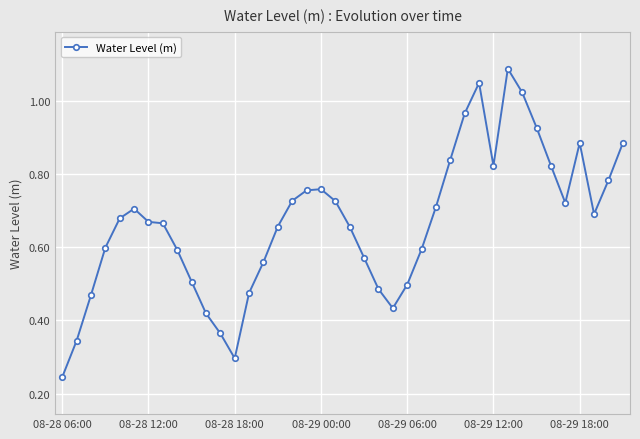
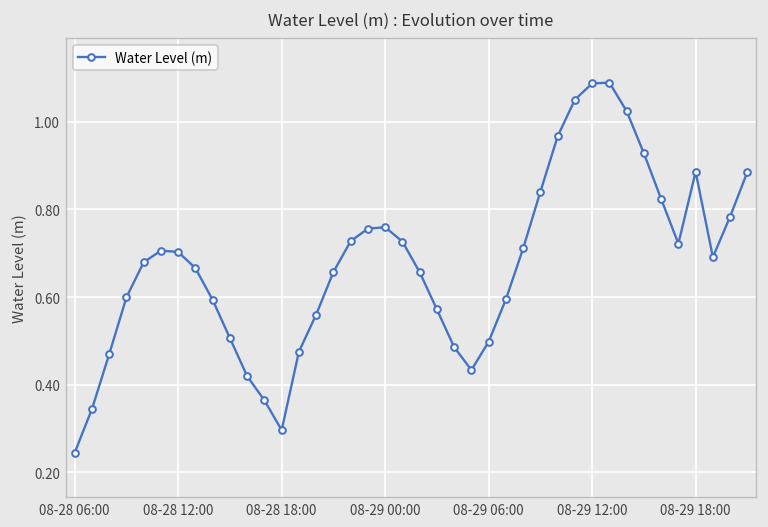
08-28 12:00: 0.67 -> 0.70
08-29 12:00: 0.82 -> 1.09
